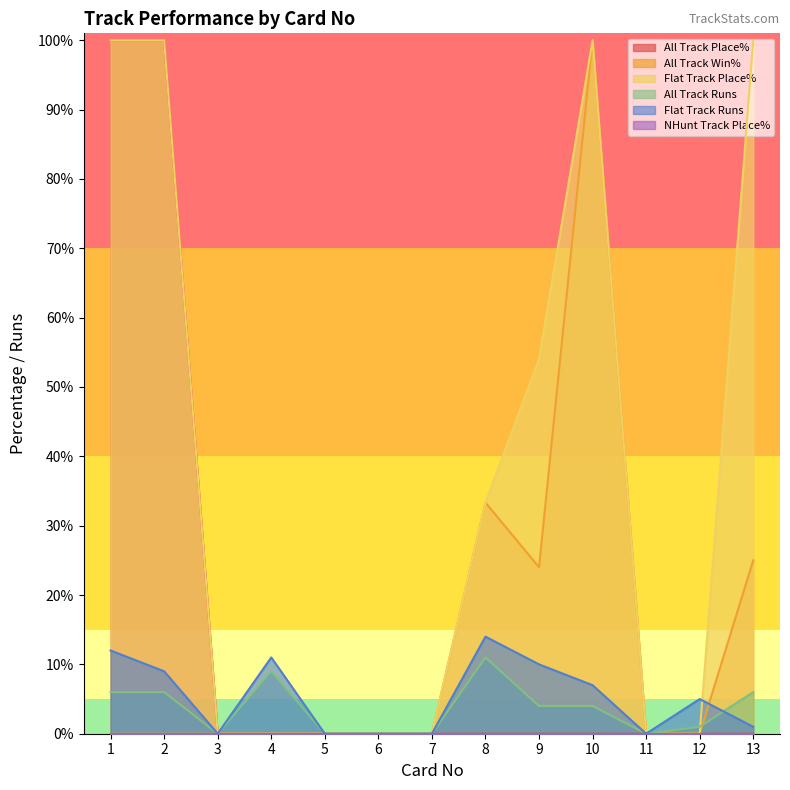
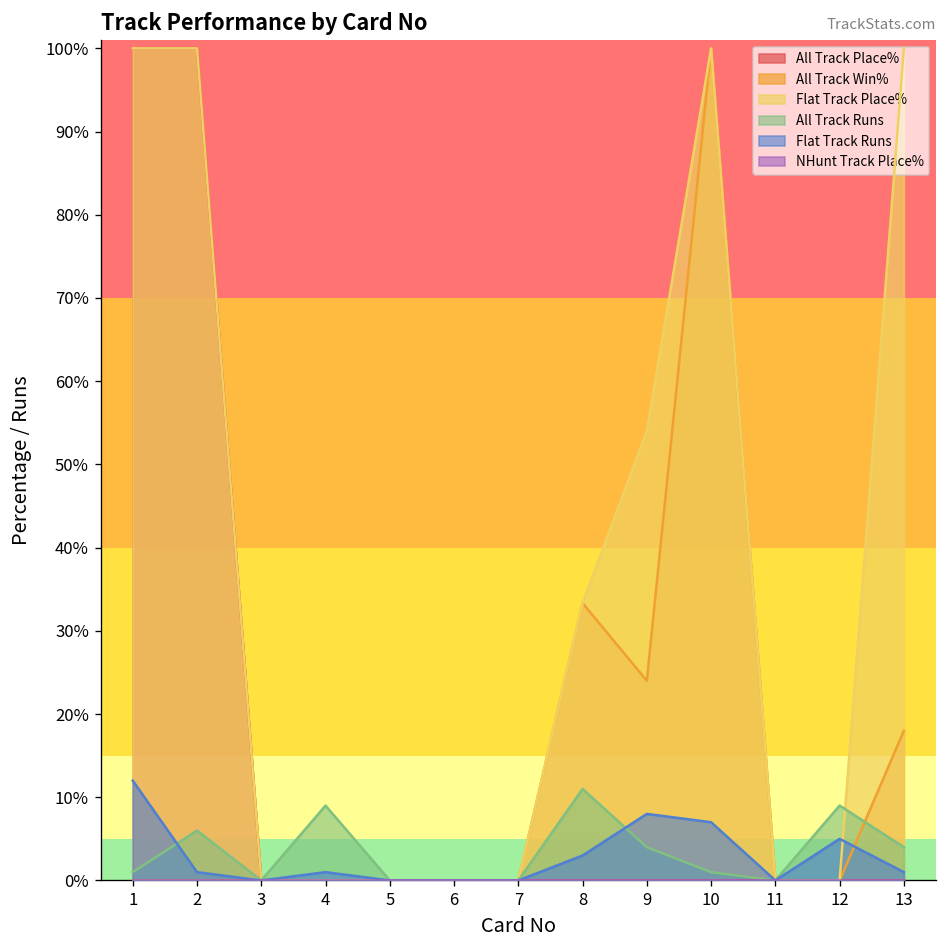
All Track Runs, 1: 6% -> 1%
Flat Track Runs, 2: 9% -> 1%
Flat Track Runs, 4: 11% -> 1%
Flat Track Runs, 8: 14% -> 3%
Flat Track Runs, 9: 10% -> 8%
All Track Runs, 10: 4% -> 1%
All Track Runs, 12: 1% -> 9%
All Track Win%, 13: 25% -> 18%
All Track Runs, 13: 6% -> 4%
